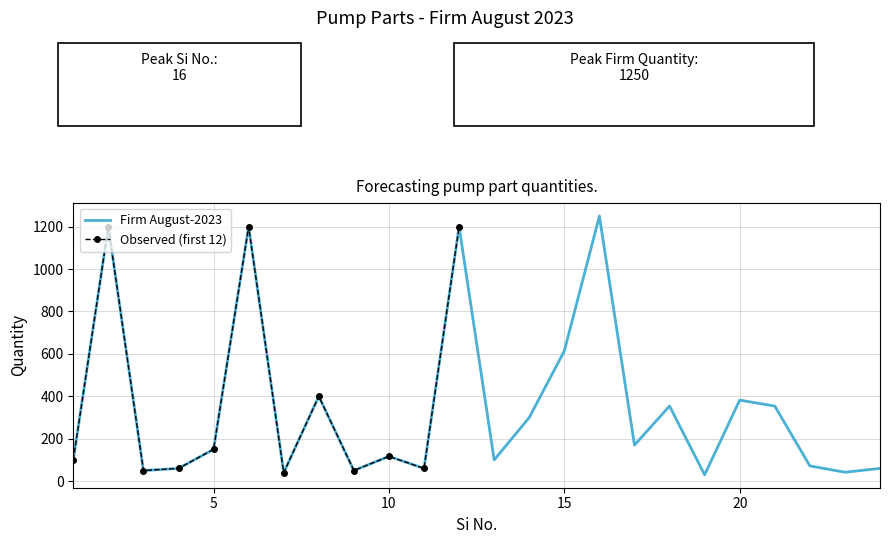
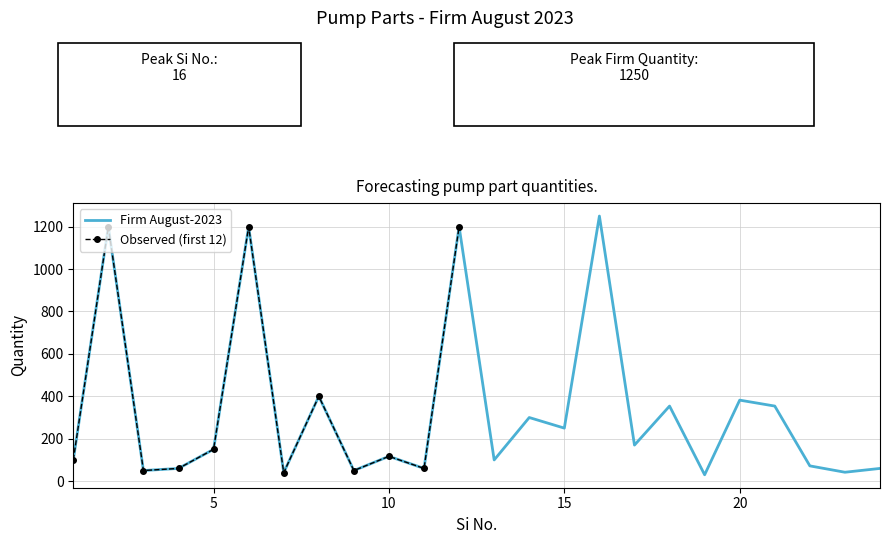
Firm August-2023, 15: 610 -> 250
